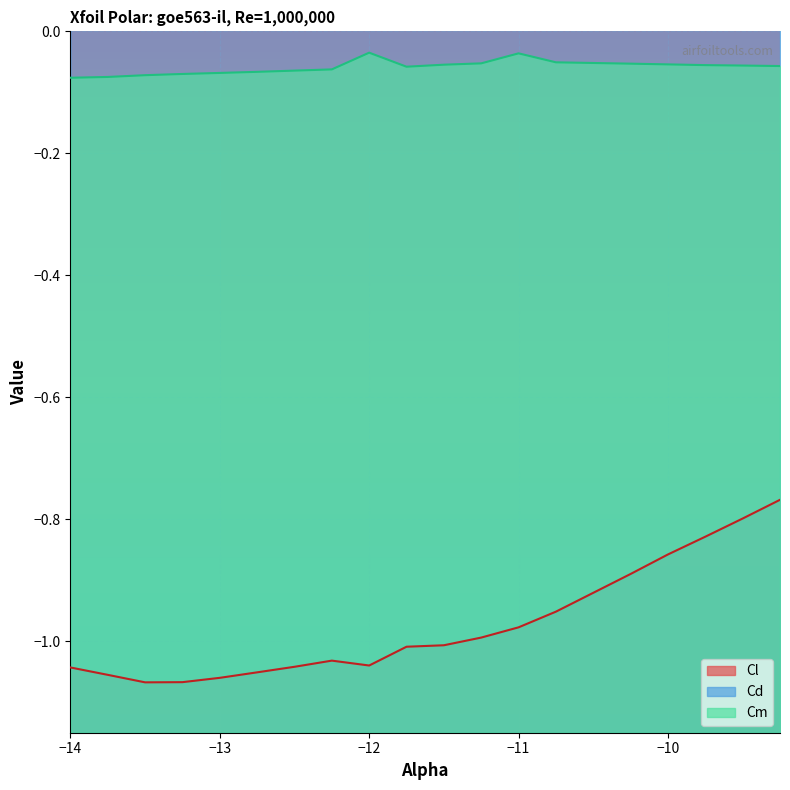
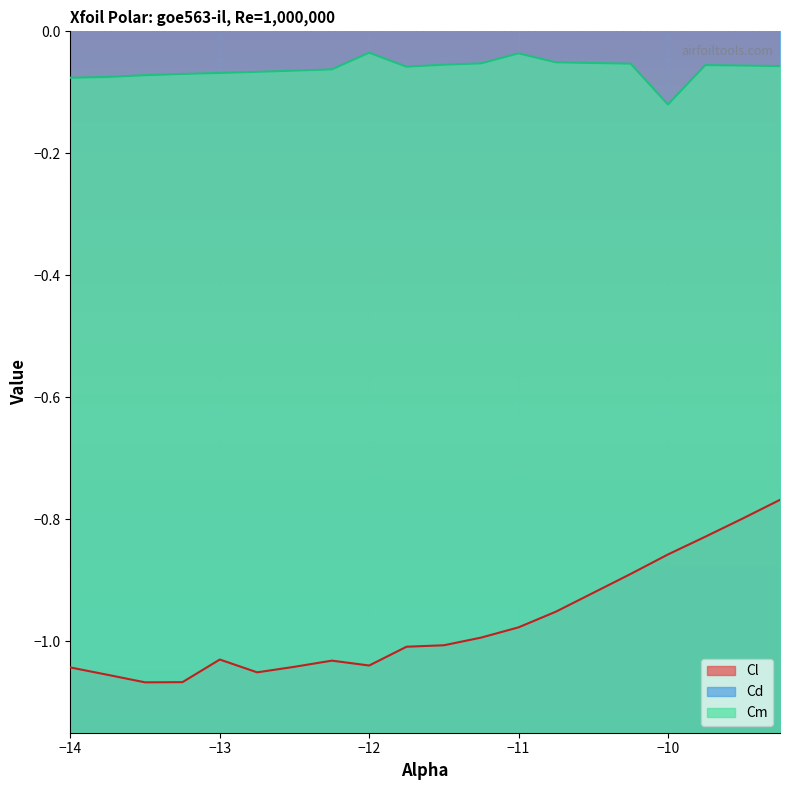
Cl, −13: -1.06 -> -1.03
Cm, −10: -0.05 -> -0.12
